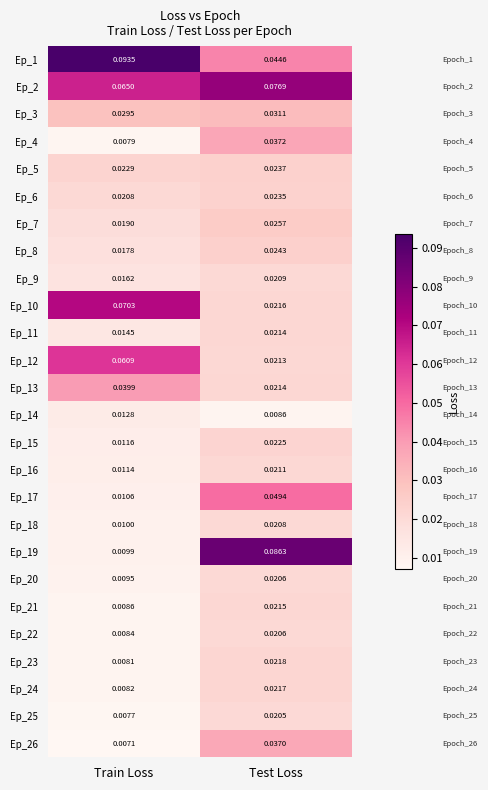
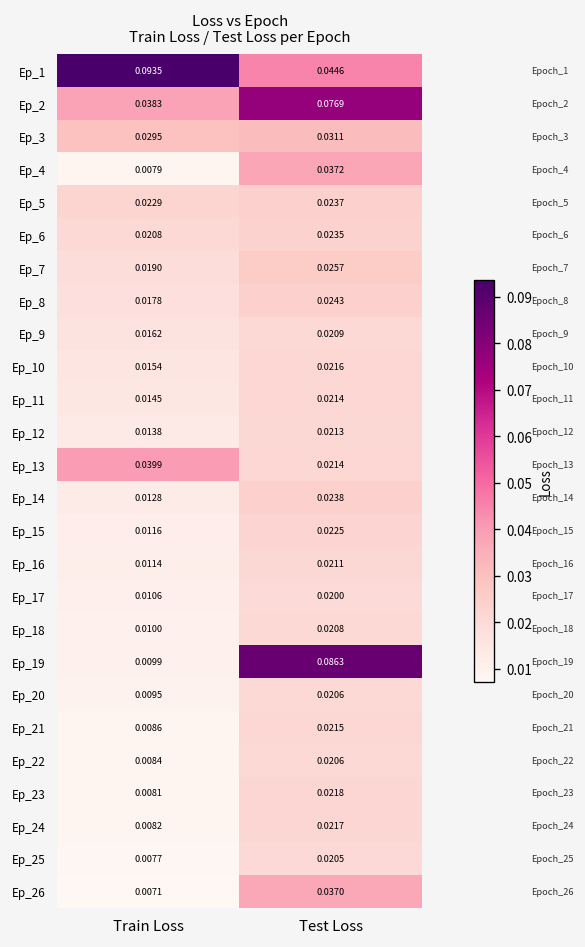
Ep_2, Train Loss: 0.0650 -> 0.0383
Ep_10, Train Loss: 0.0703 -> 0.0154
Ep_12, Train Loss: 0.0609 -> 0.0138
Ep_14, Test Loss: 0.0086 -> 0.0238
Ep_17, Test Loss: 0.0494 -> 0.0200
